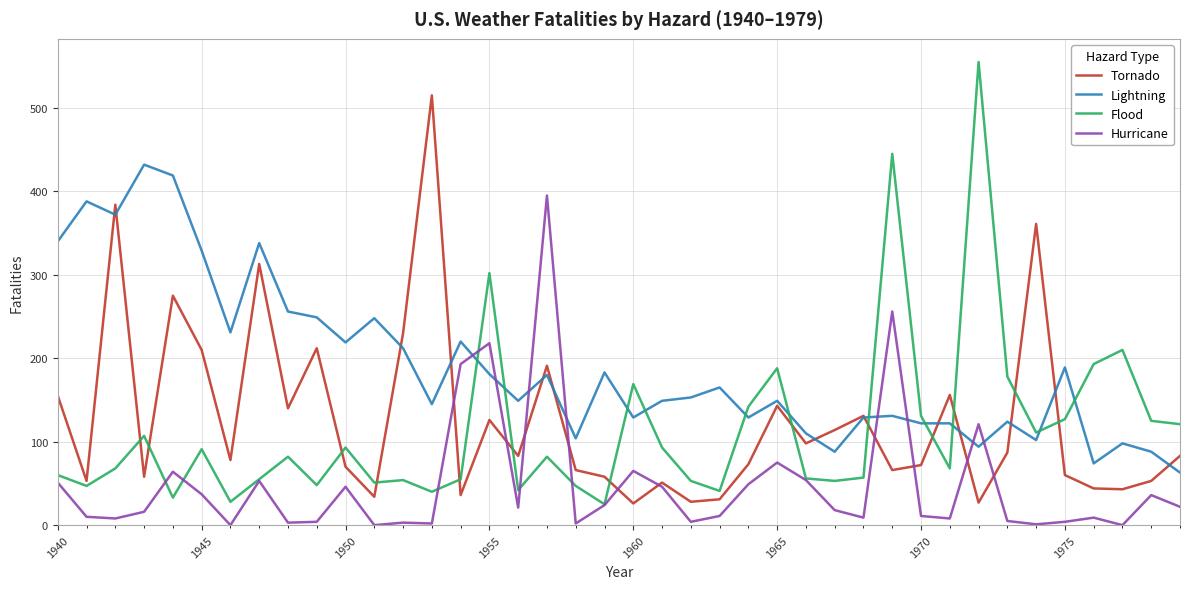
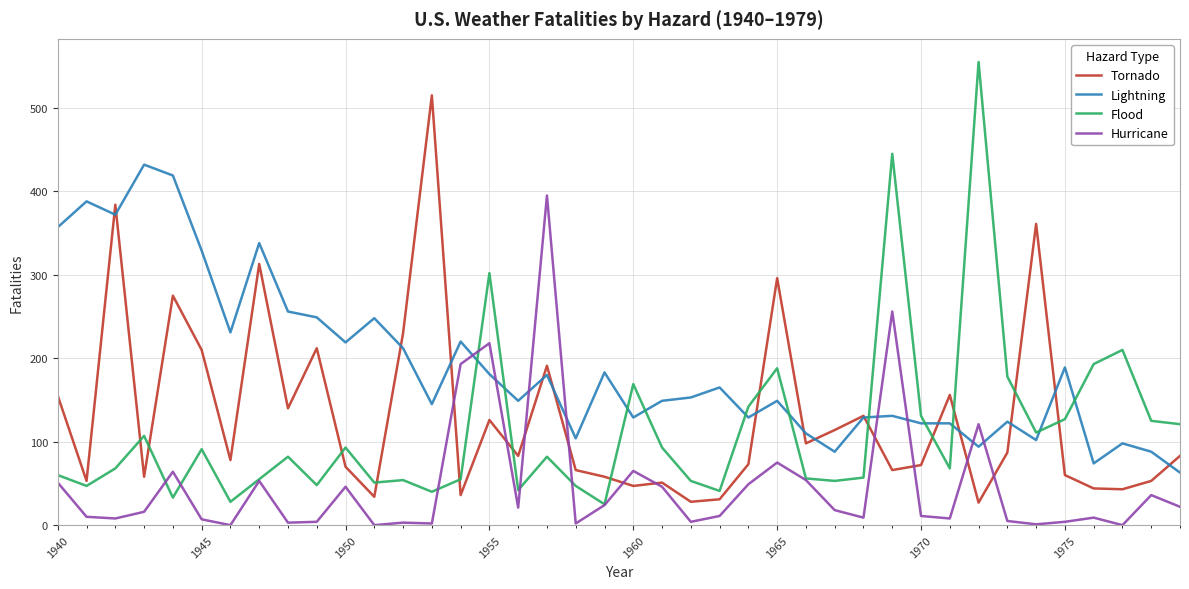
Lightning, 1940: 340 -> 360
Hurricane, 1945: 40 -> 10
Tornado, 1960: 30 -> 50
Tornado, 1965: 140 -> 300
